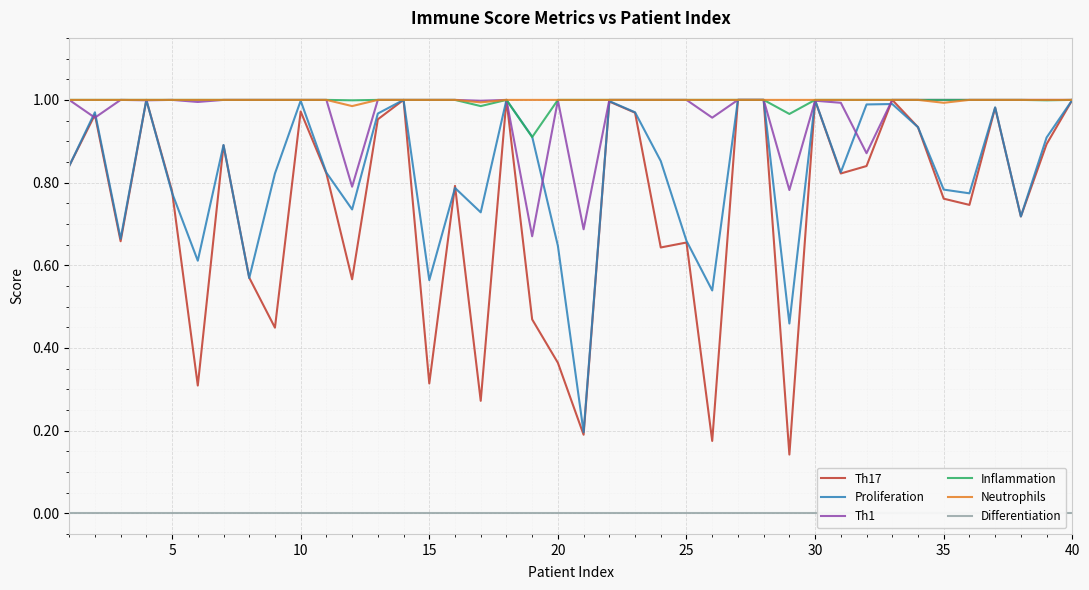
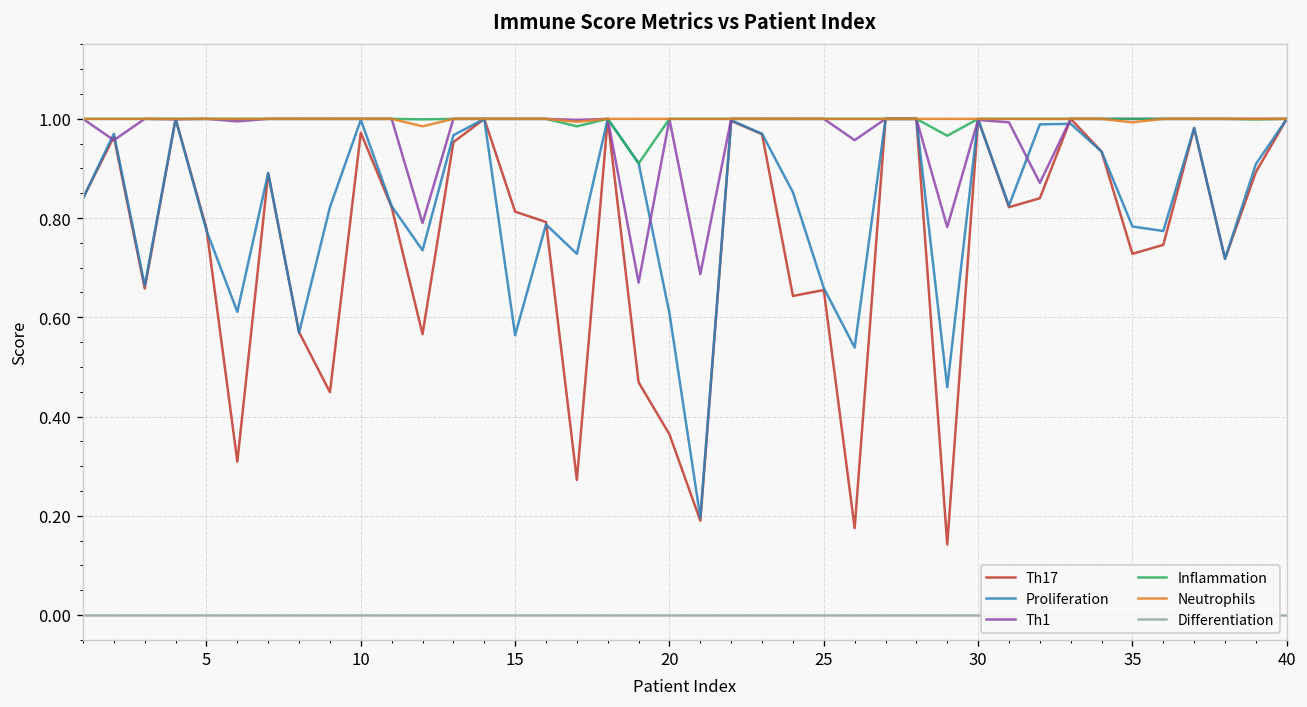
Th17, 15: 0.31 -> 0.81
Proliferation, 20: 0.65 -> 0.61
Th17, 35: 0.76 -> 0.73
